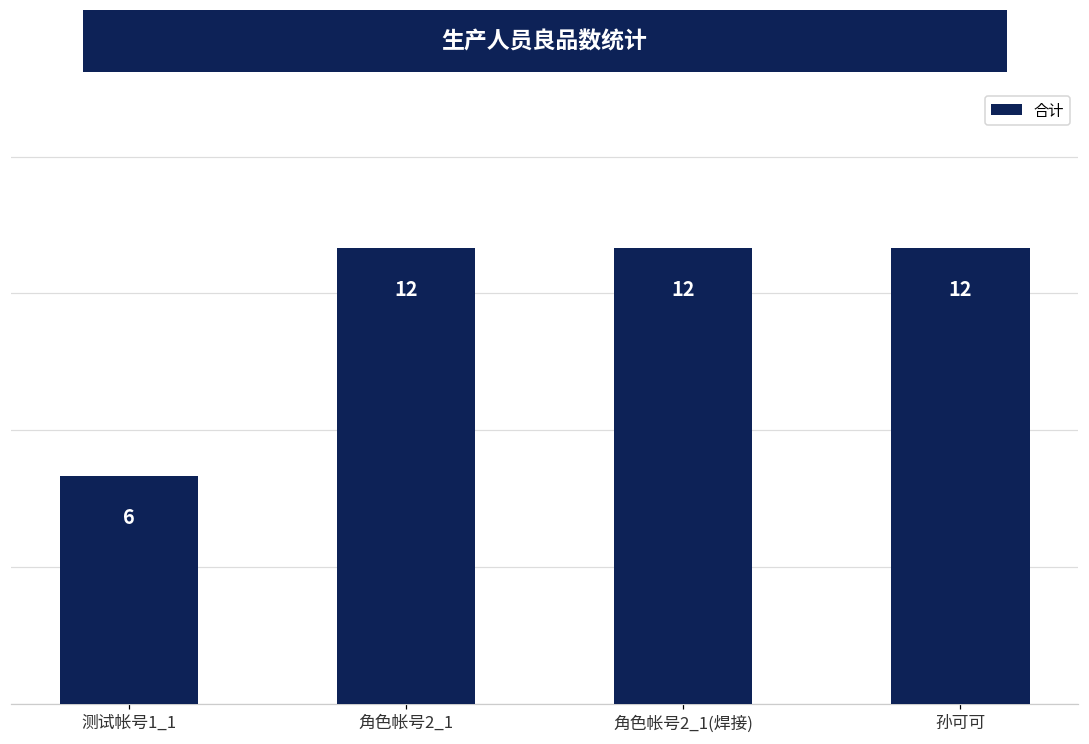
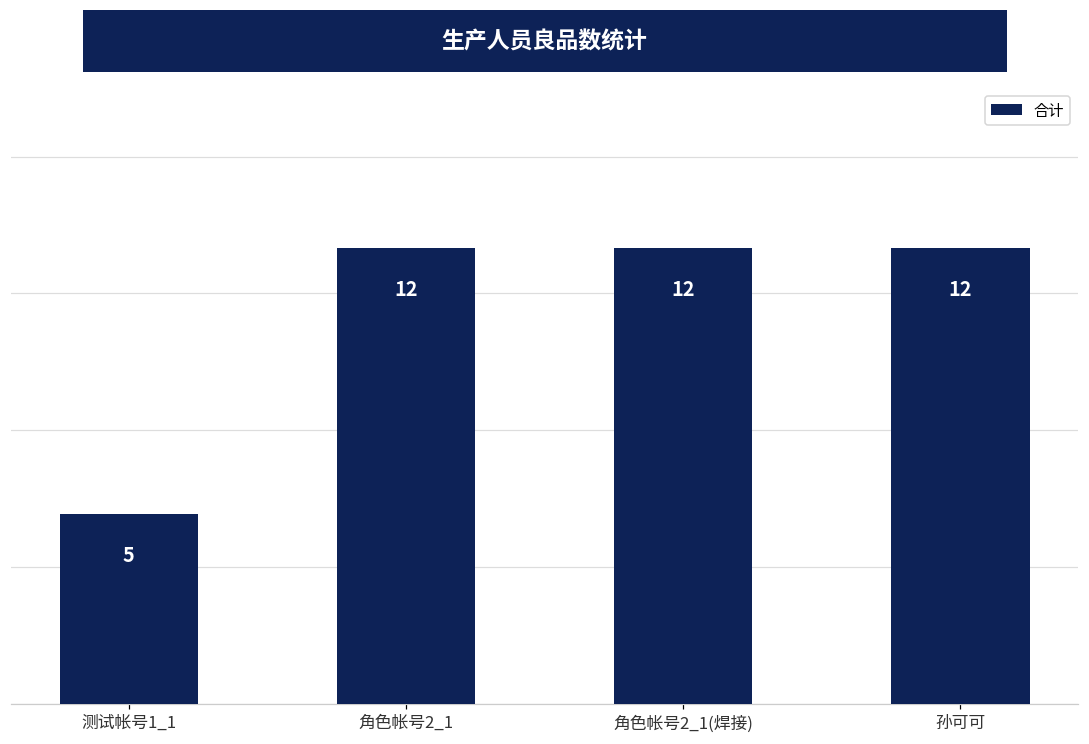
测试帐号1_1: 6 -> 5
